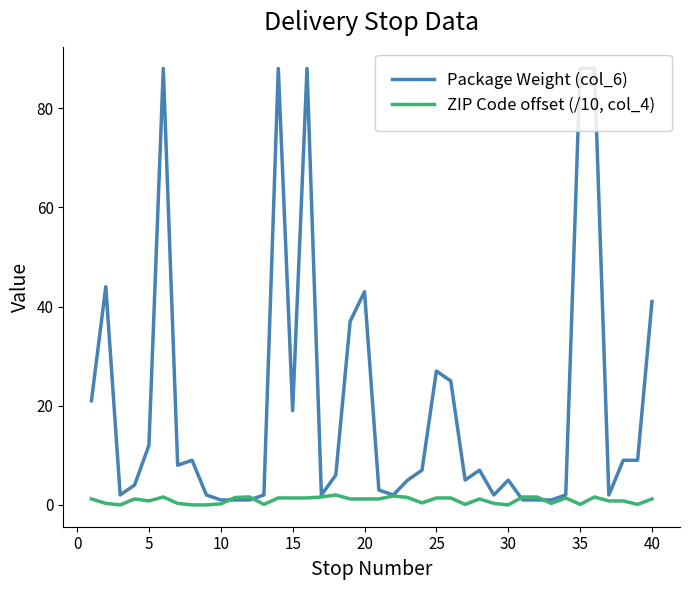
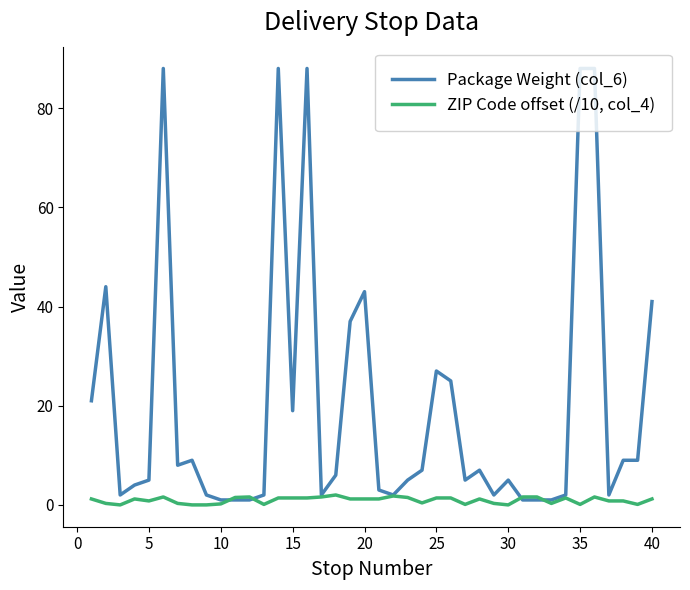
Package Weight (col_6), 5: 12 -> 5
